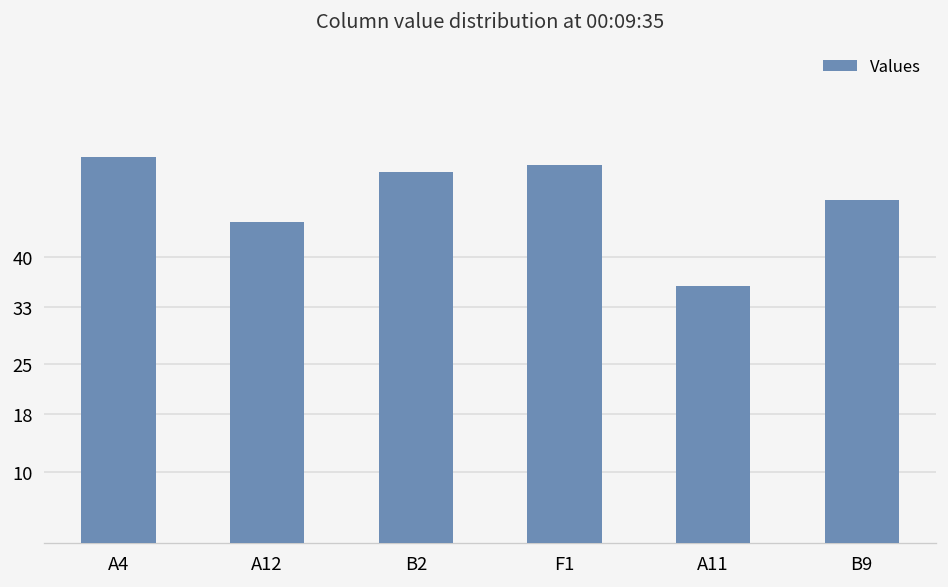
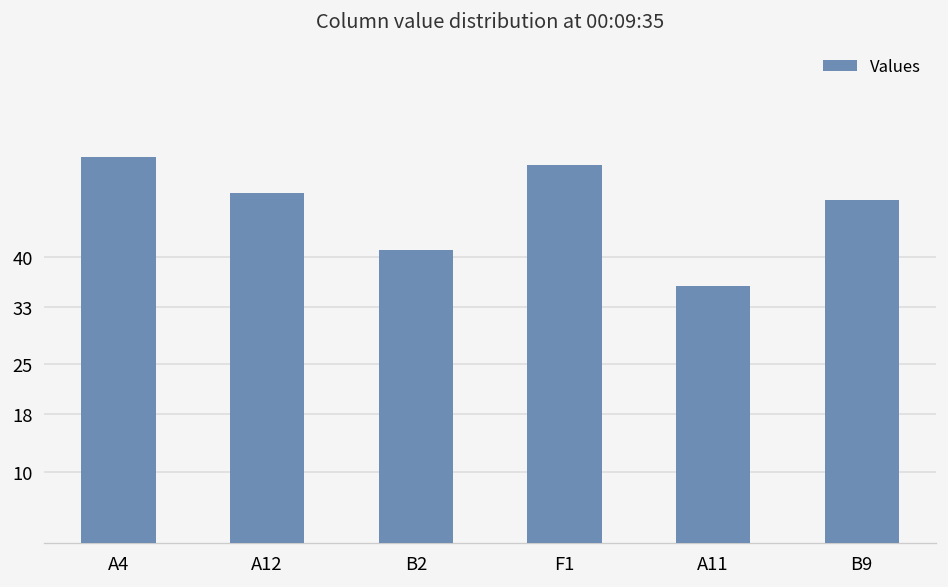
A12: 45 -> 49
B2: 52 -> 41
